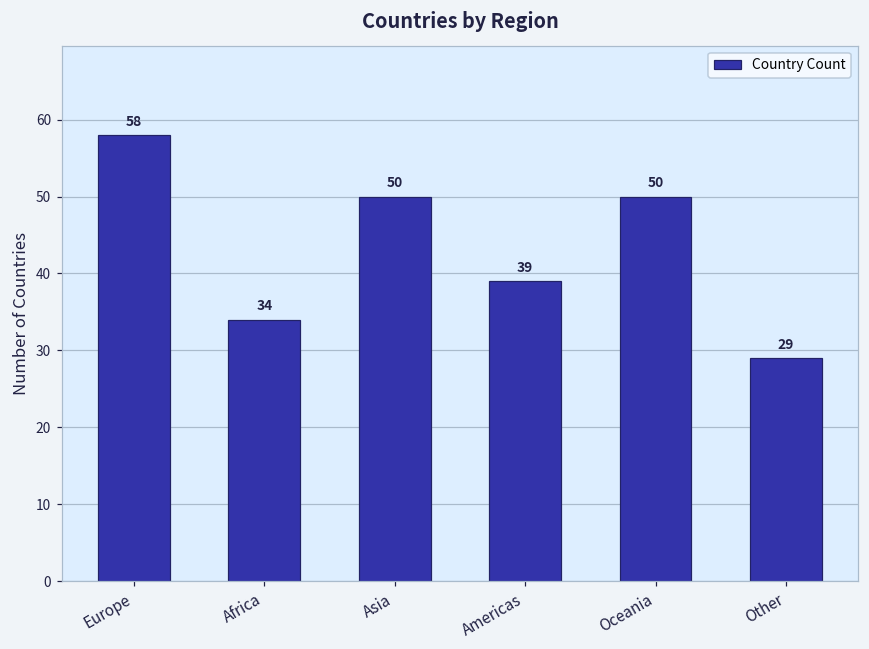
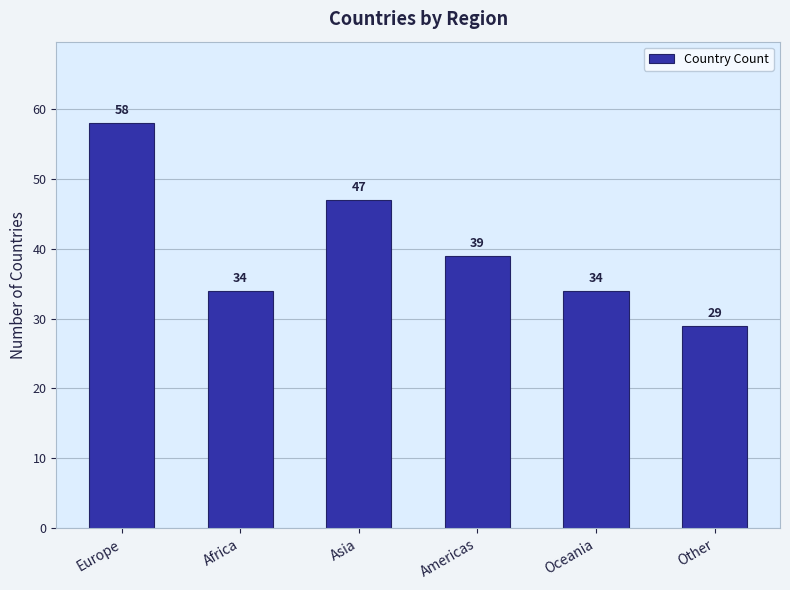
Asia: 50 -> 47
Oceania: 50 -> 34
